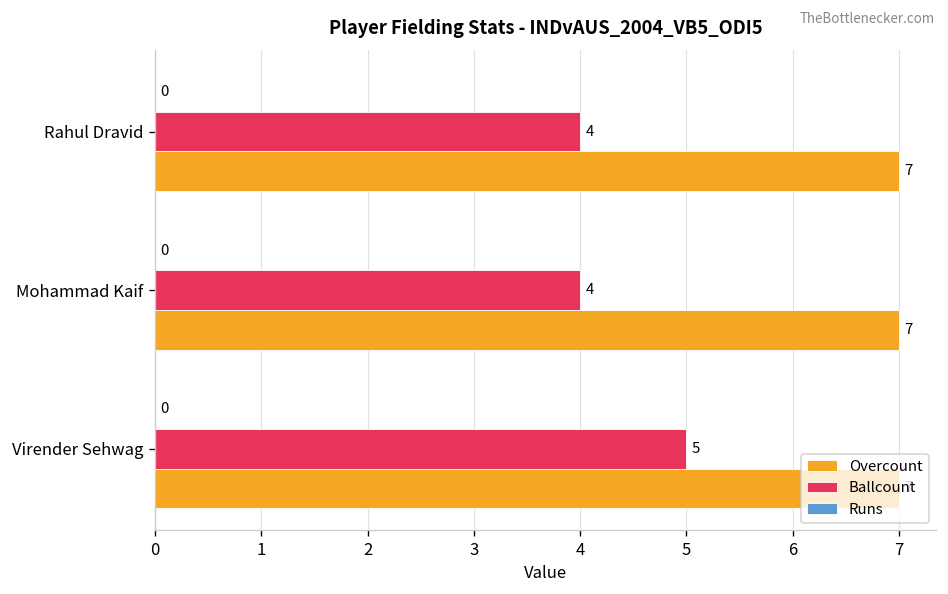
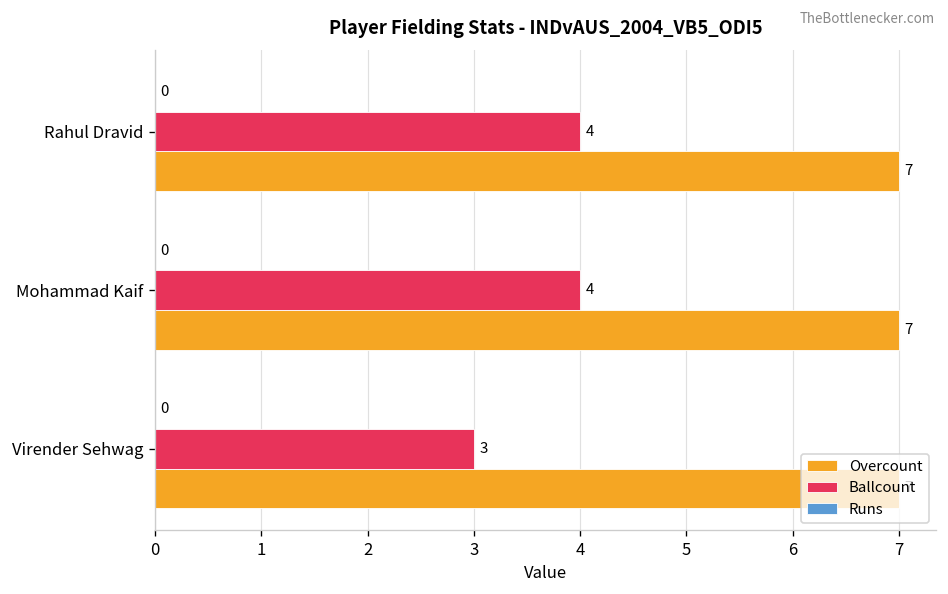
Ballcount, Virender Sehwag: 5 -> 3
